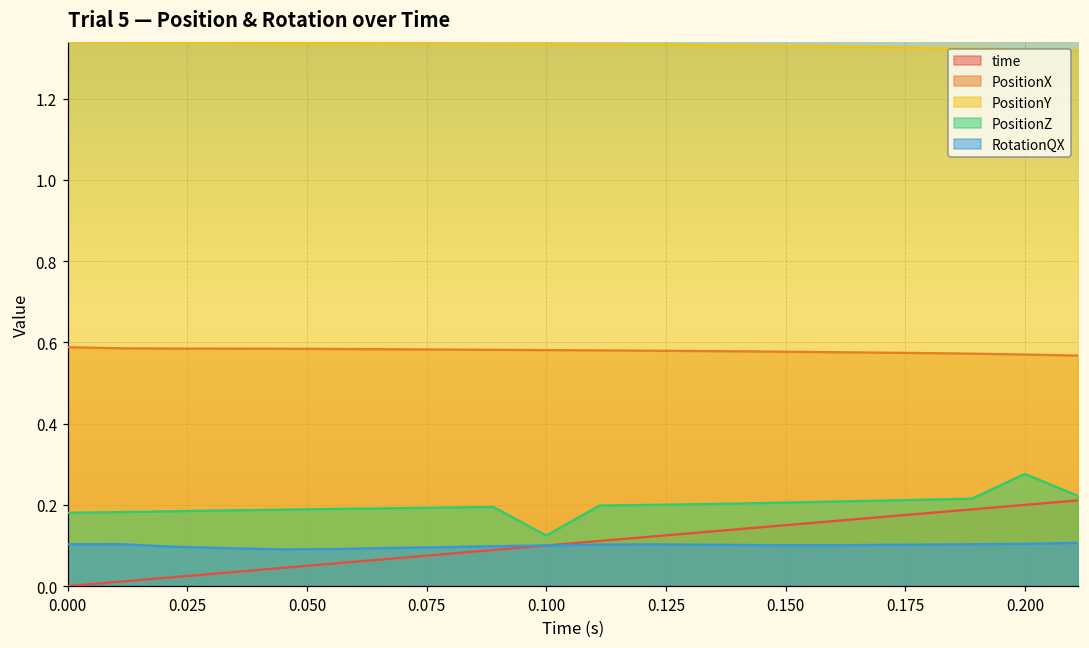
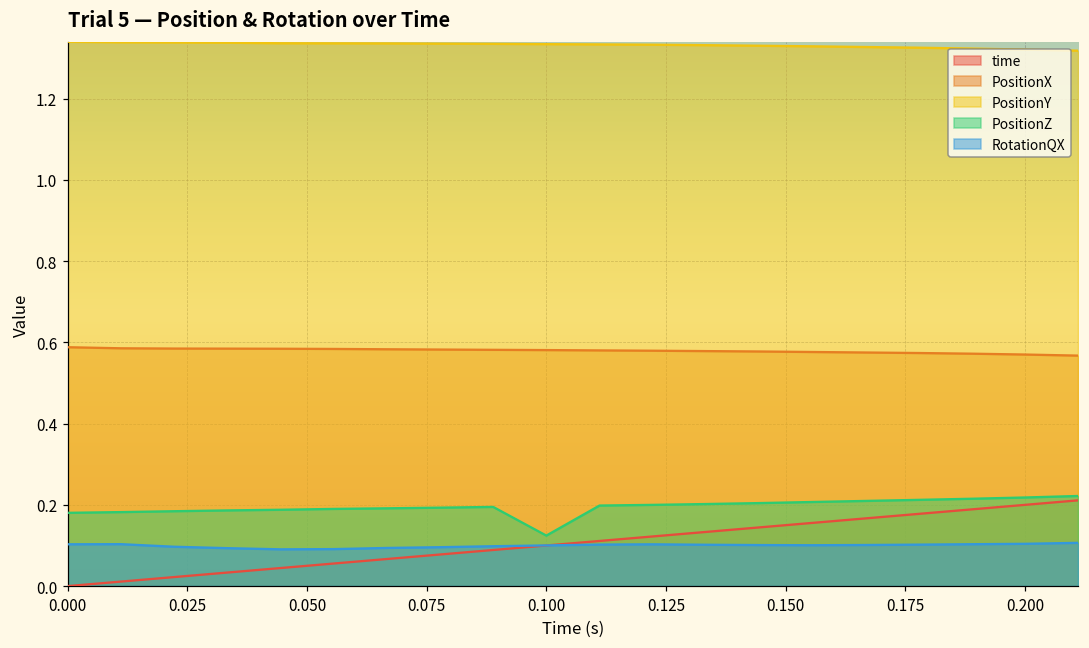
PositionZ, 0.200: 0.28 -> 0.22
